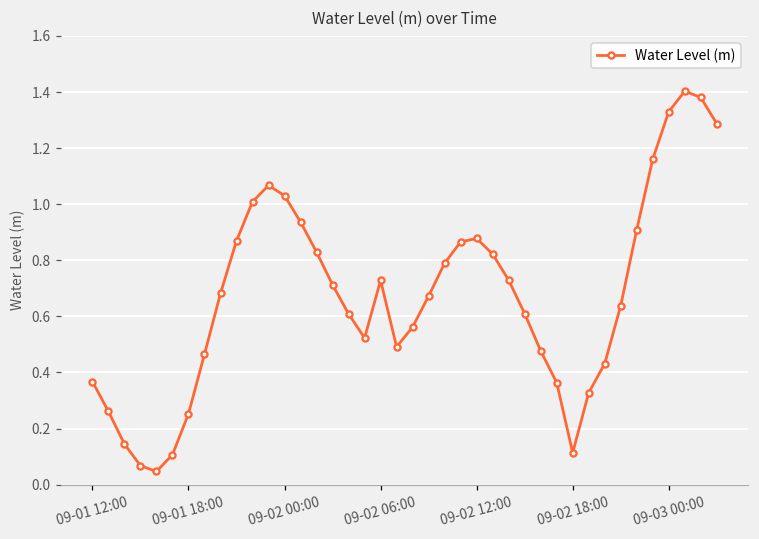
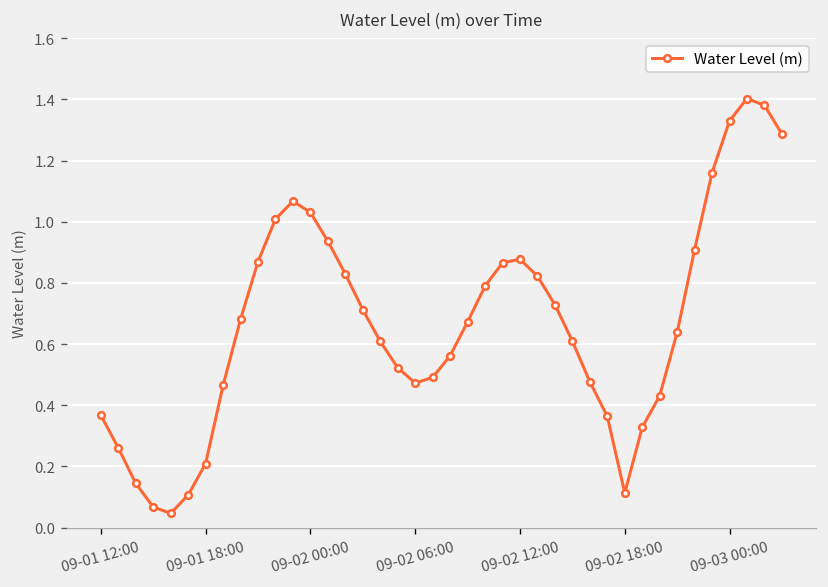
09-01 18:00: 0.25 -> 0.21
09-02 06:00: 0.73 -> 0.47
